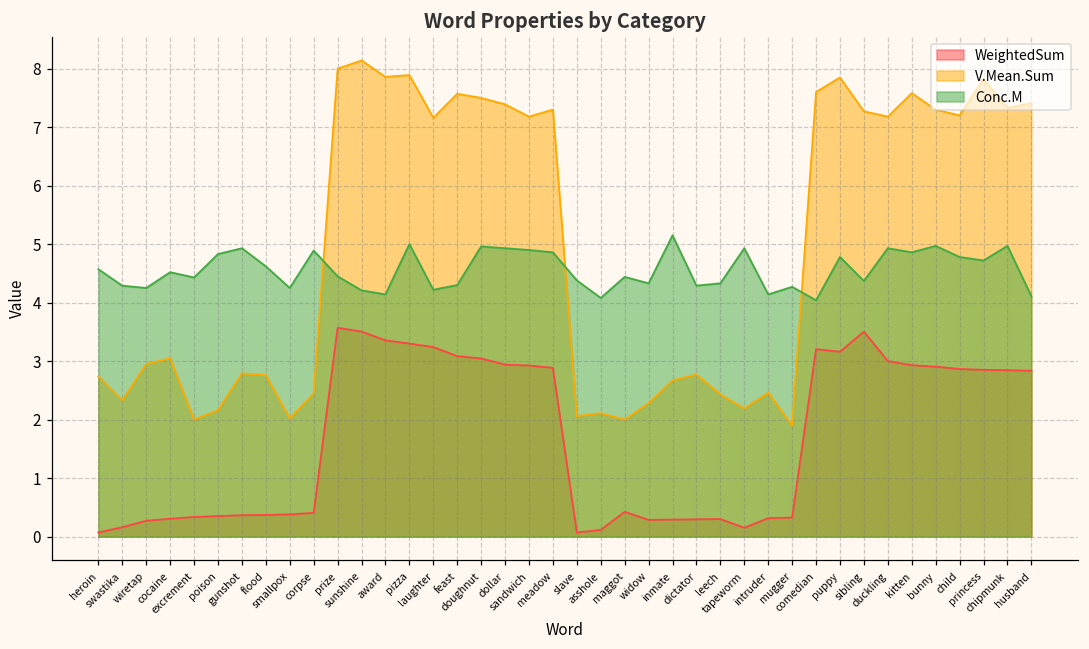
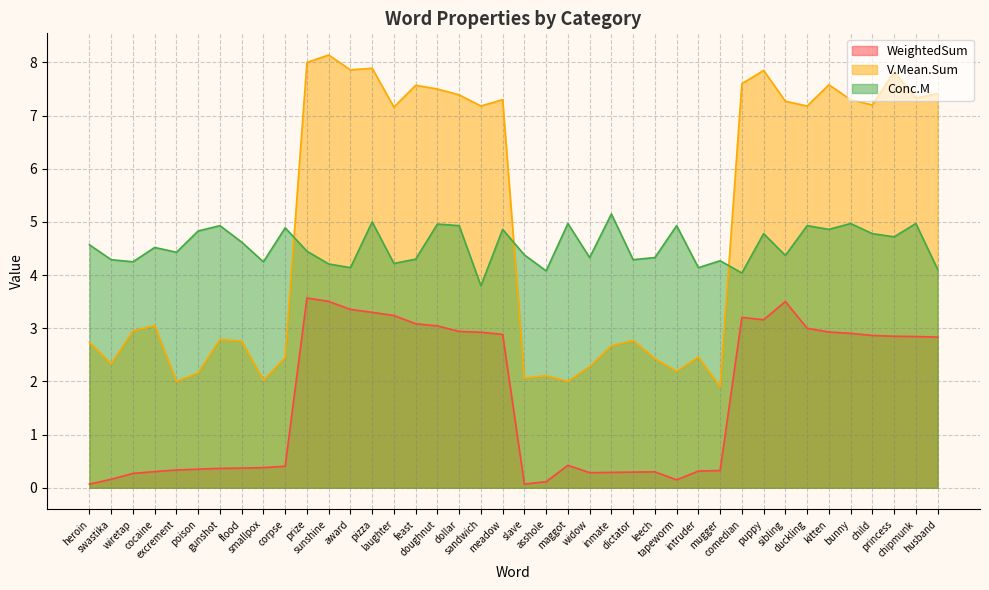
Conc.M, sandwich: 4.9 -> 3.8
Conc.M, maggot: 4.4 -> 5.0
